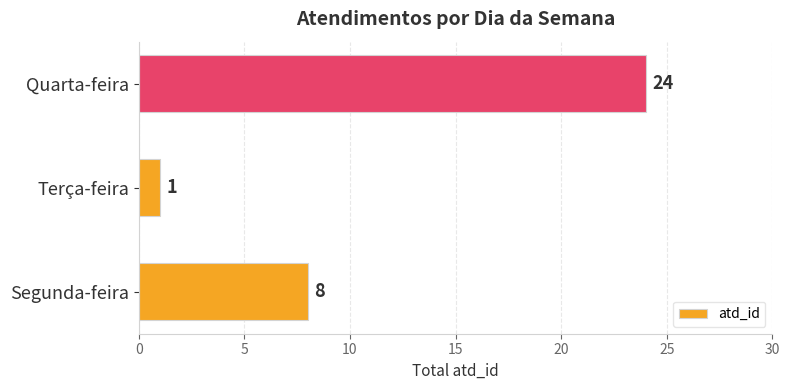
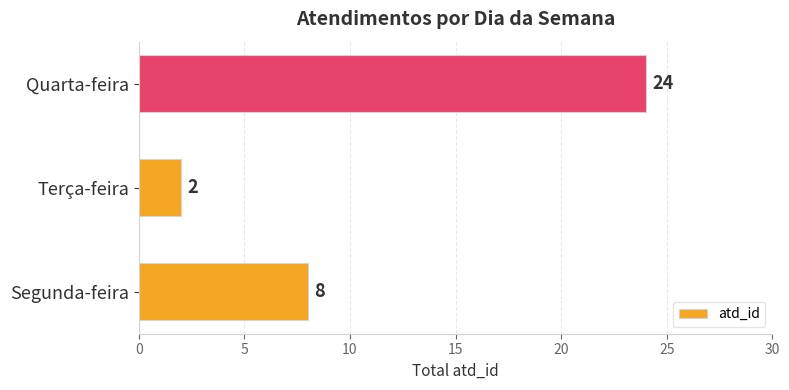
Terça-feira: 1 -> 2
